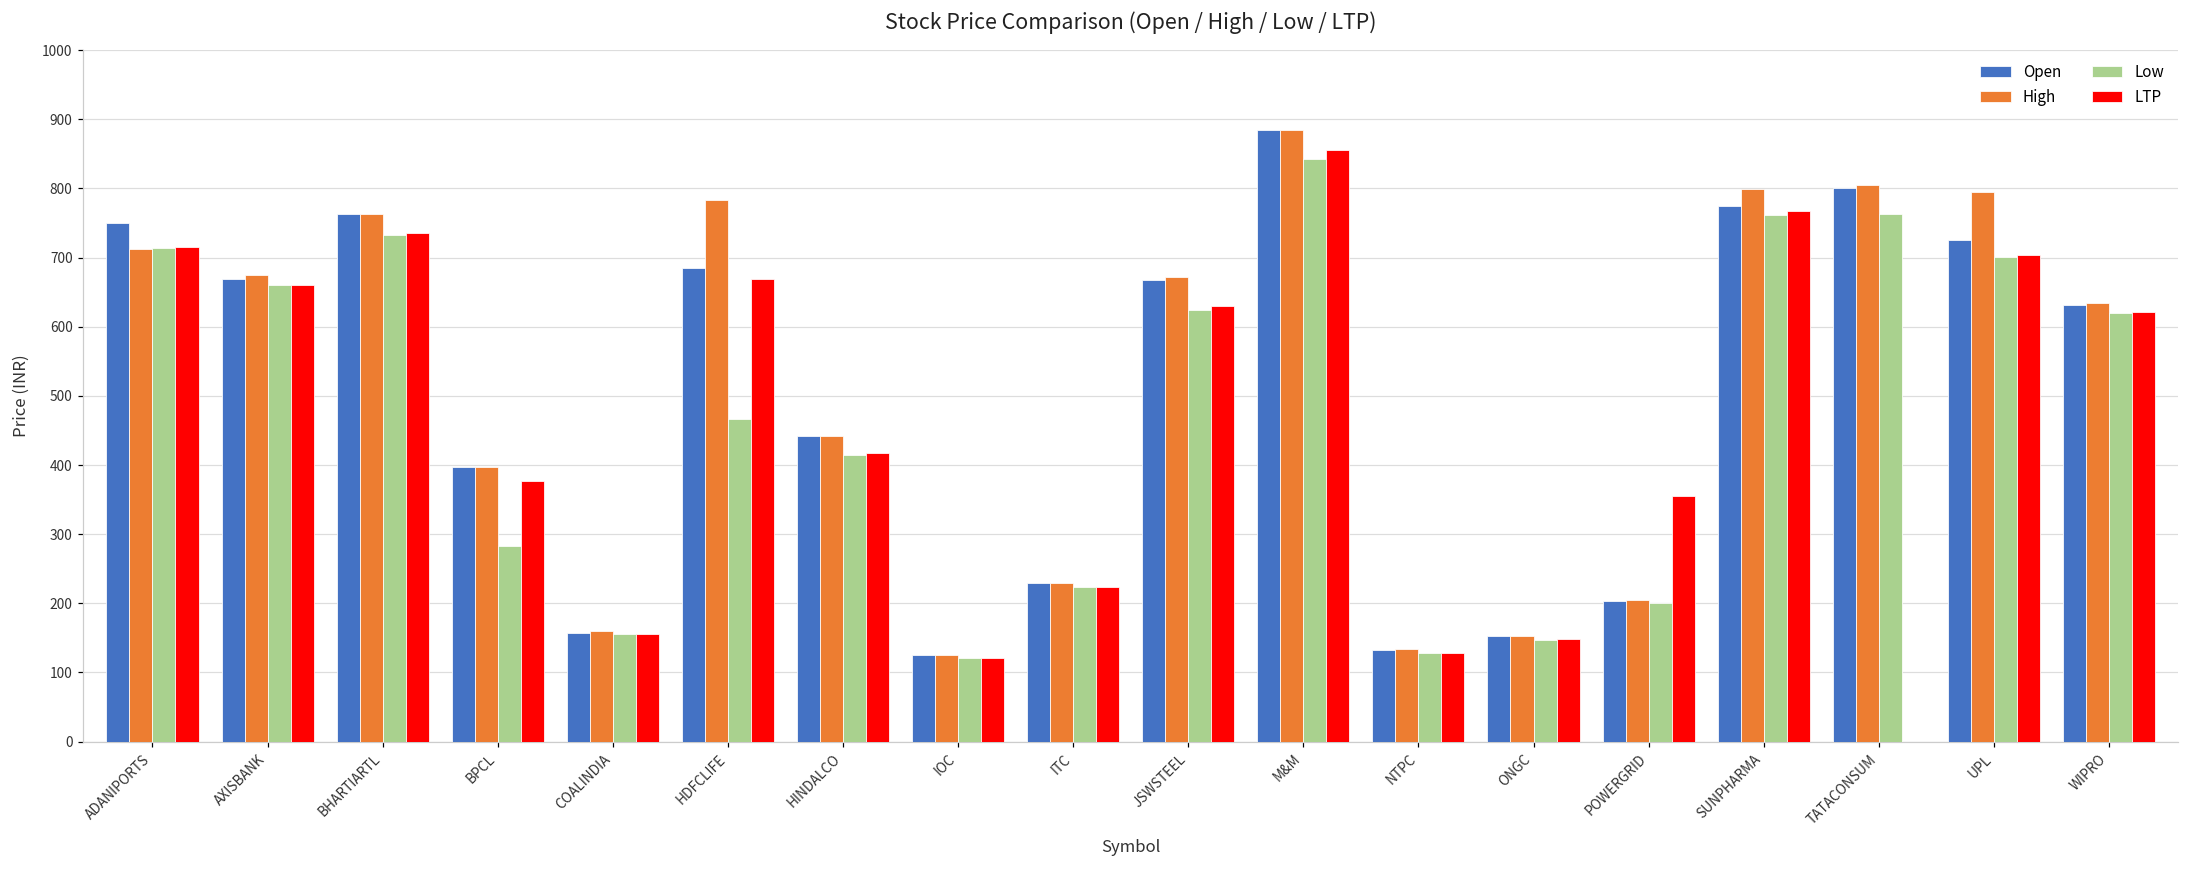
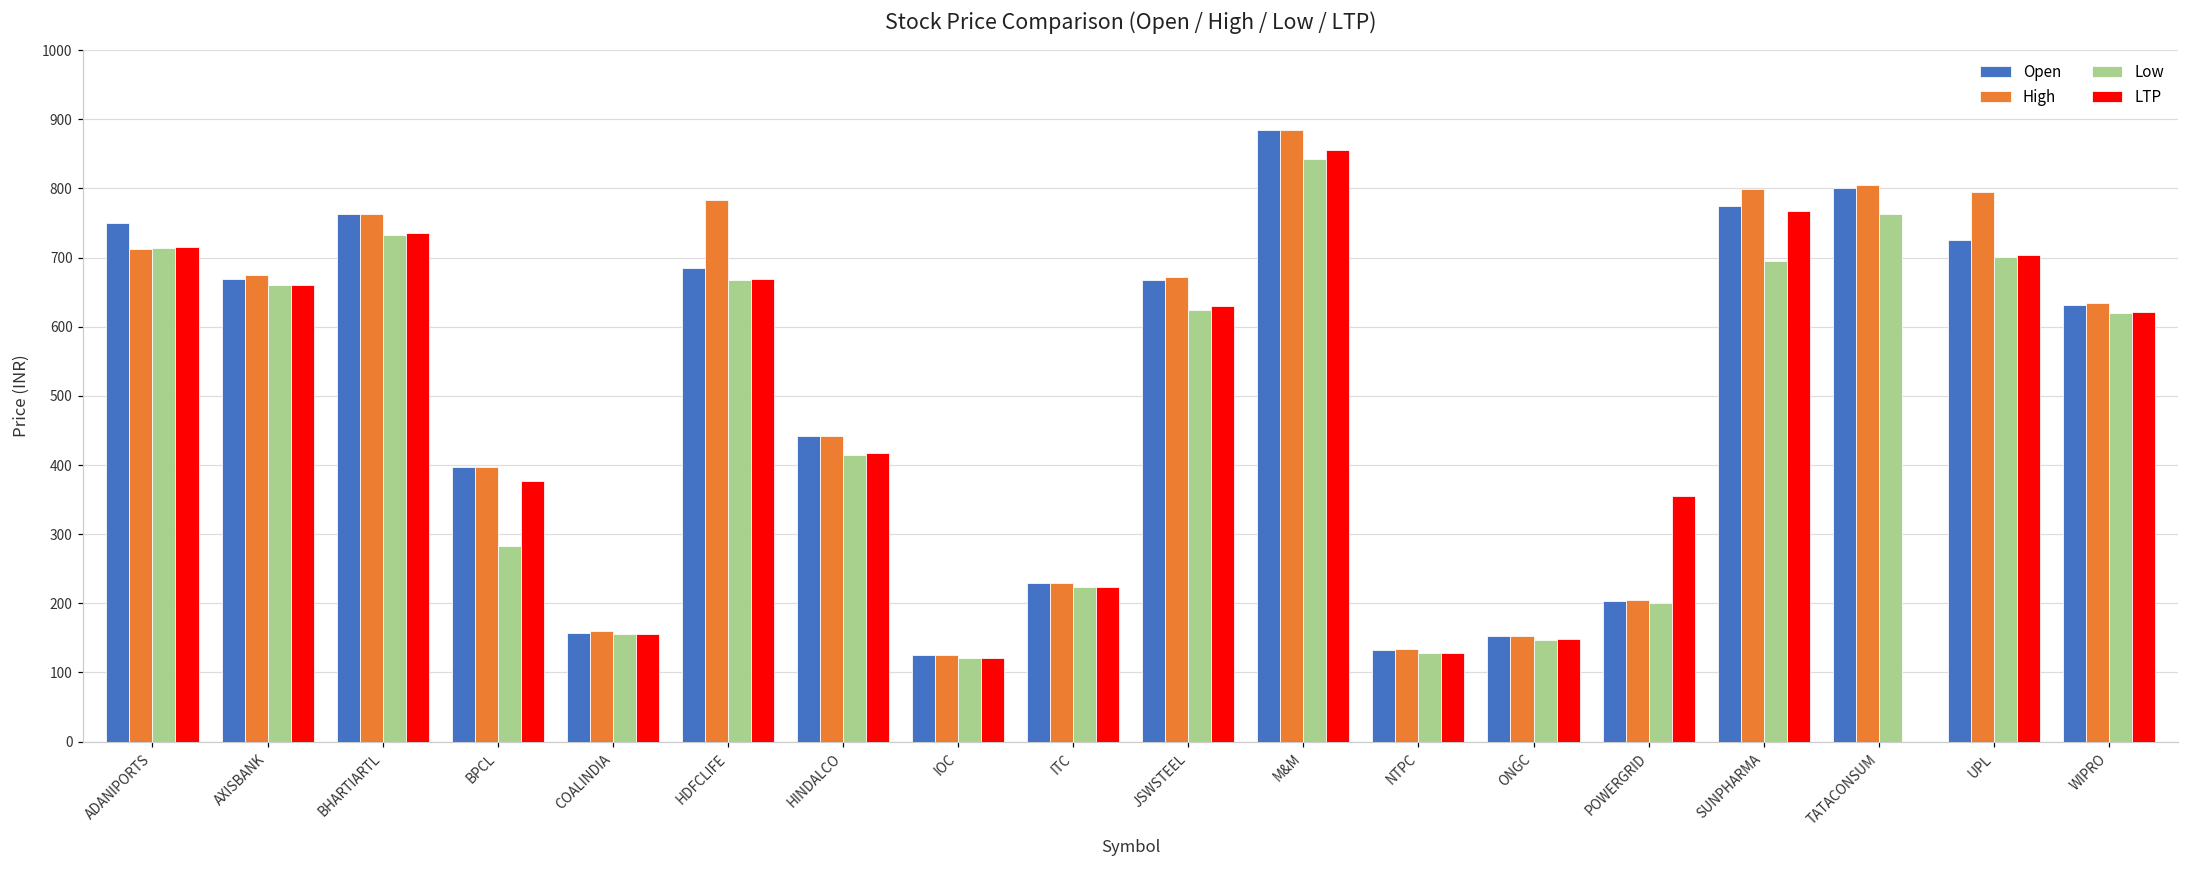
Low, HDFCLIFE: 470 -> 670
Low, SUNPHARMA: 760 -> 700
